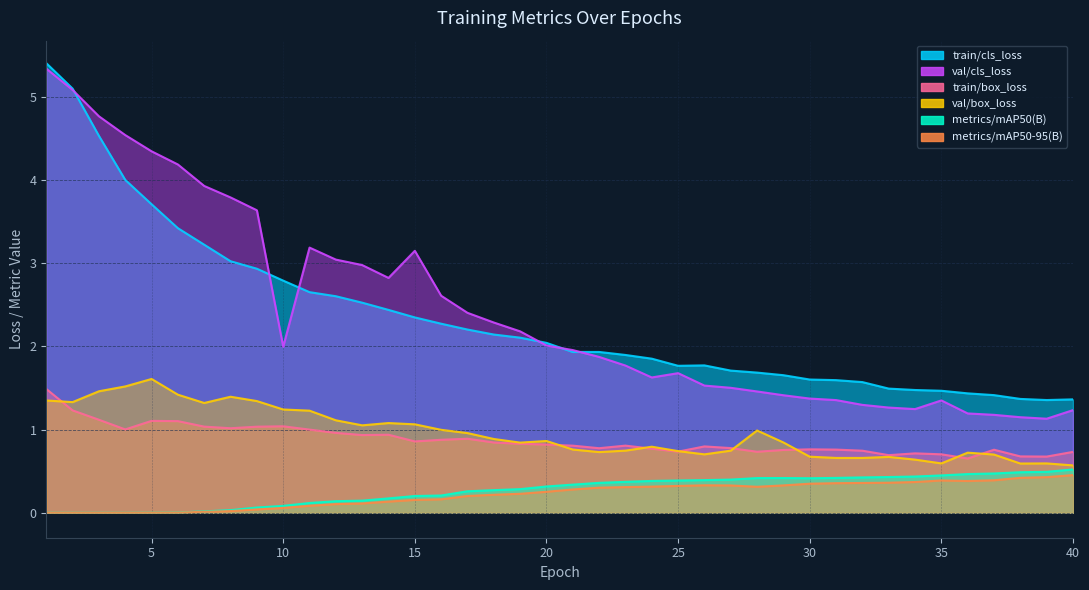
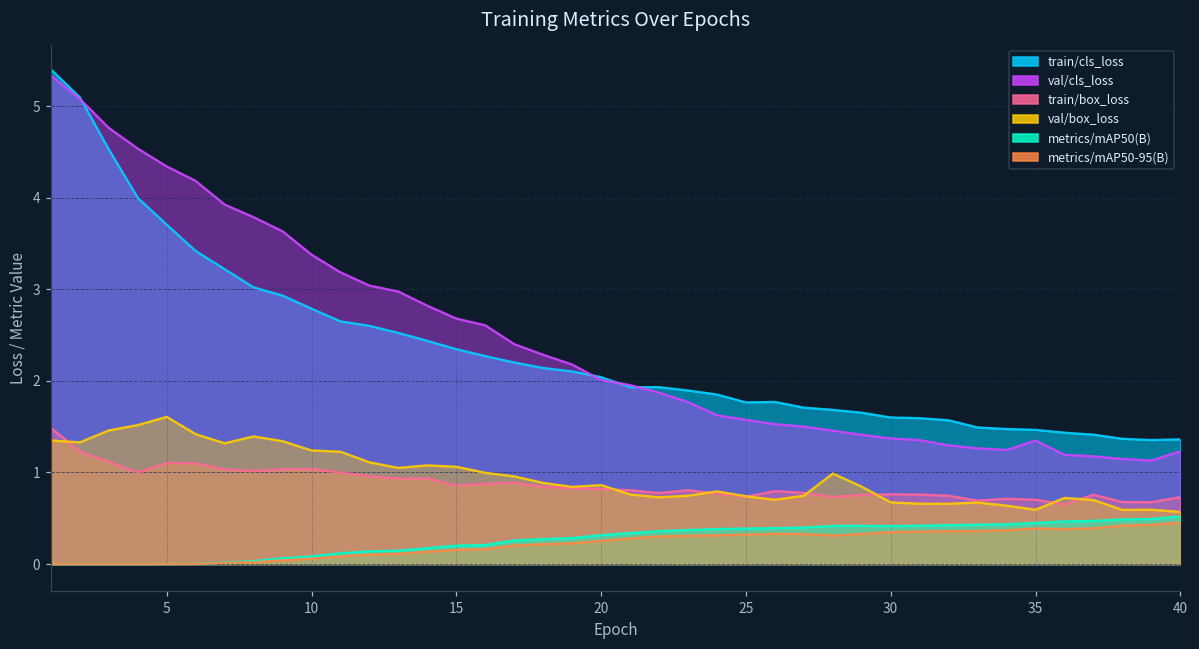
val/cls_loss, 10: 2.0 -> 3.4
val/cls_loss, 15: 3.1 -> 2.7
val/cls_loss, 25: 1.7 -> 1.6
